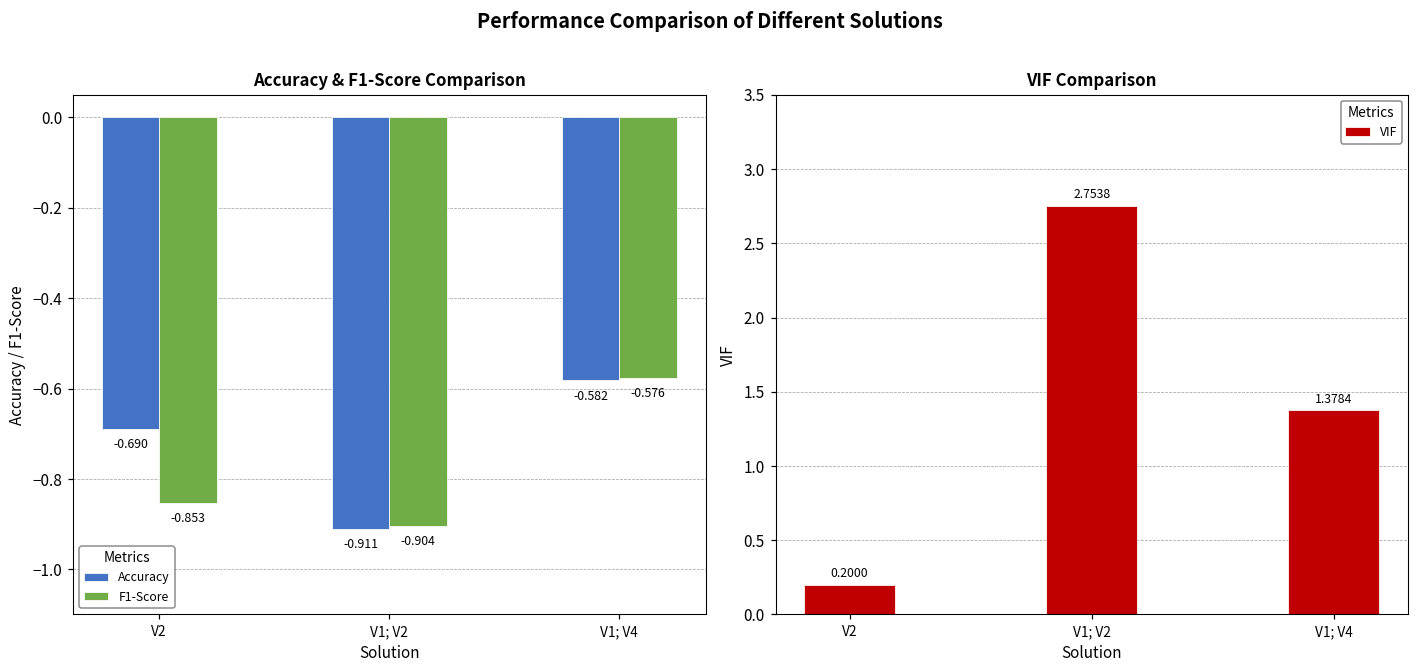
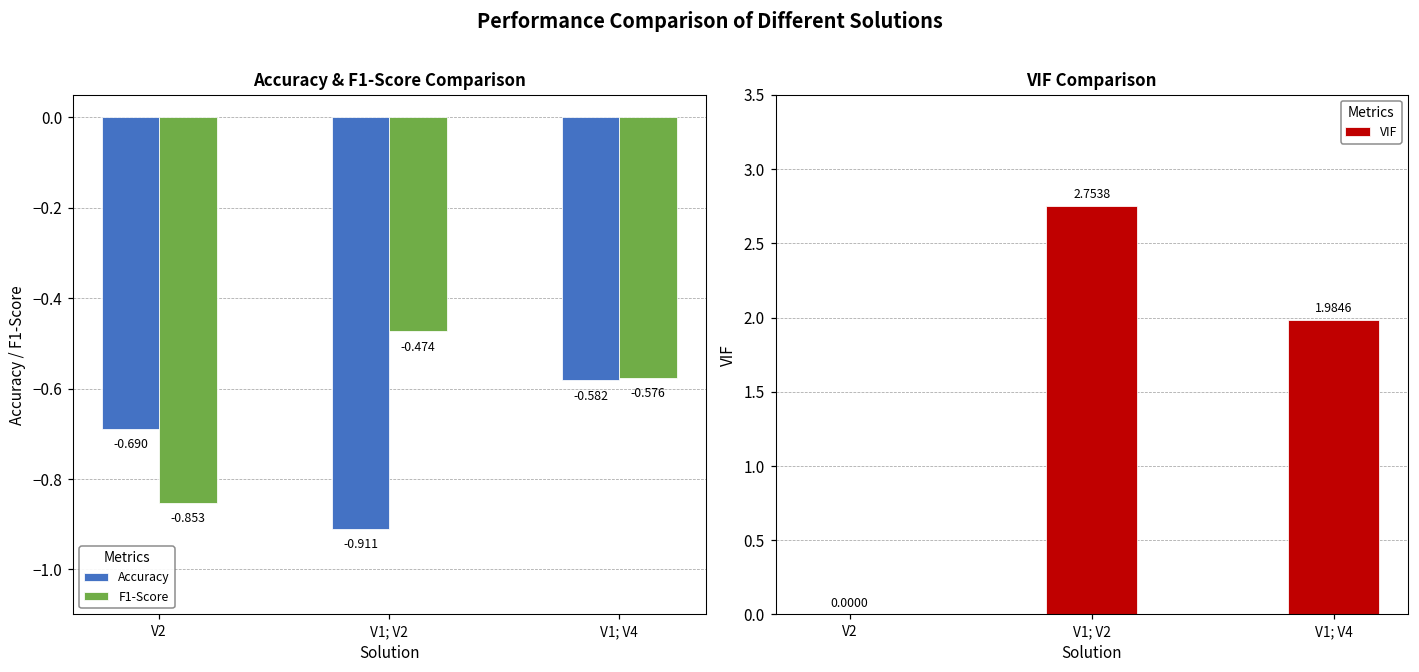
Accuracy & F1-Score Comparison, F1-Score, V1; V2: -0.904 -> -0.474
VIF Comparison, V2: 0.2000 -> 0.0000
VIF Comparison, V1; V4: 1.3784 -> 1.9846
